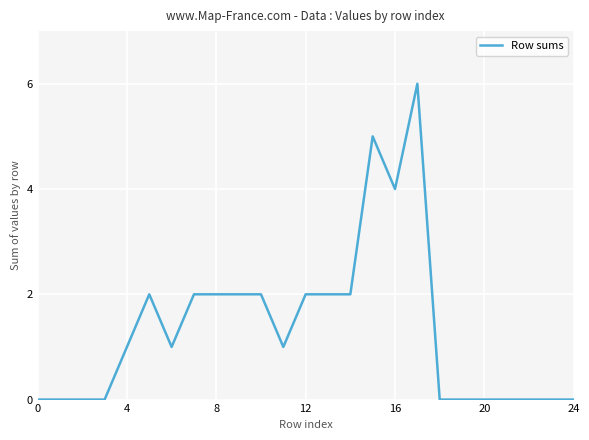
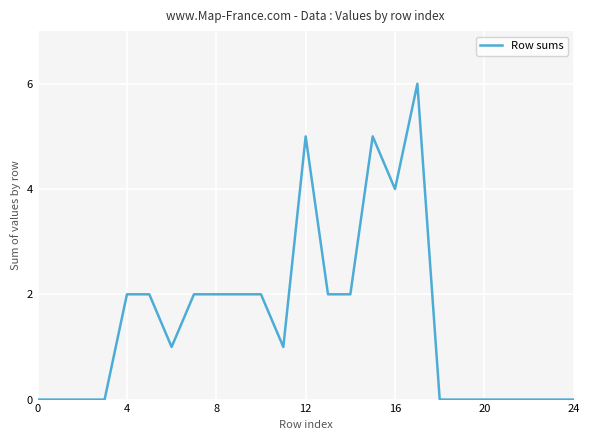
4: 1 -> 2
12: 2 -> 5
